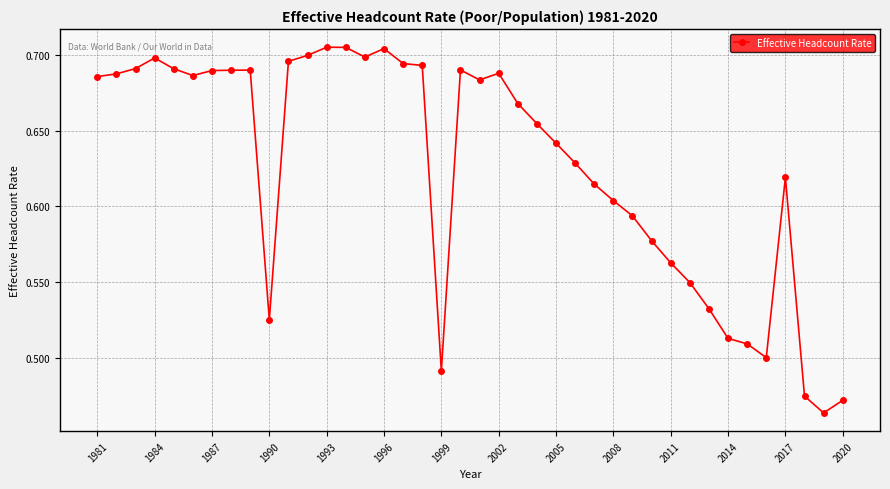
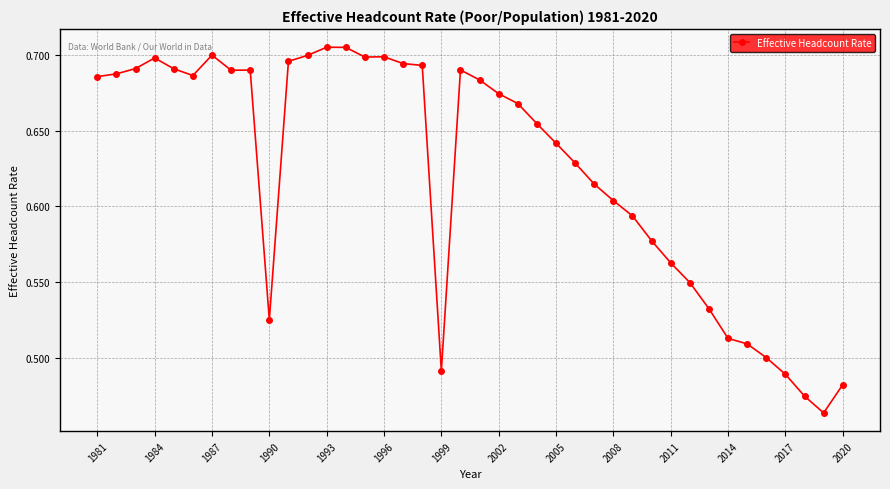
1987: 0.690 -> 0.700
1996: 0.704 -> 0.699
2002: 0.688 -> 0.674
2017: 0.619 -> 0.489
2020: 0.472 -> 0.482
